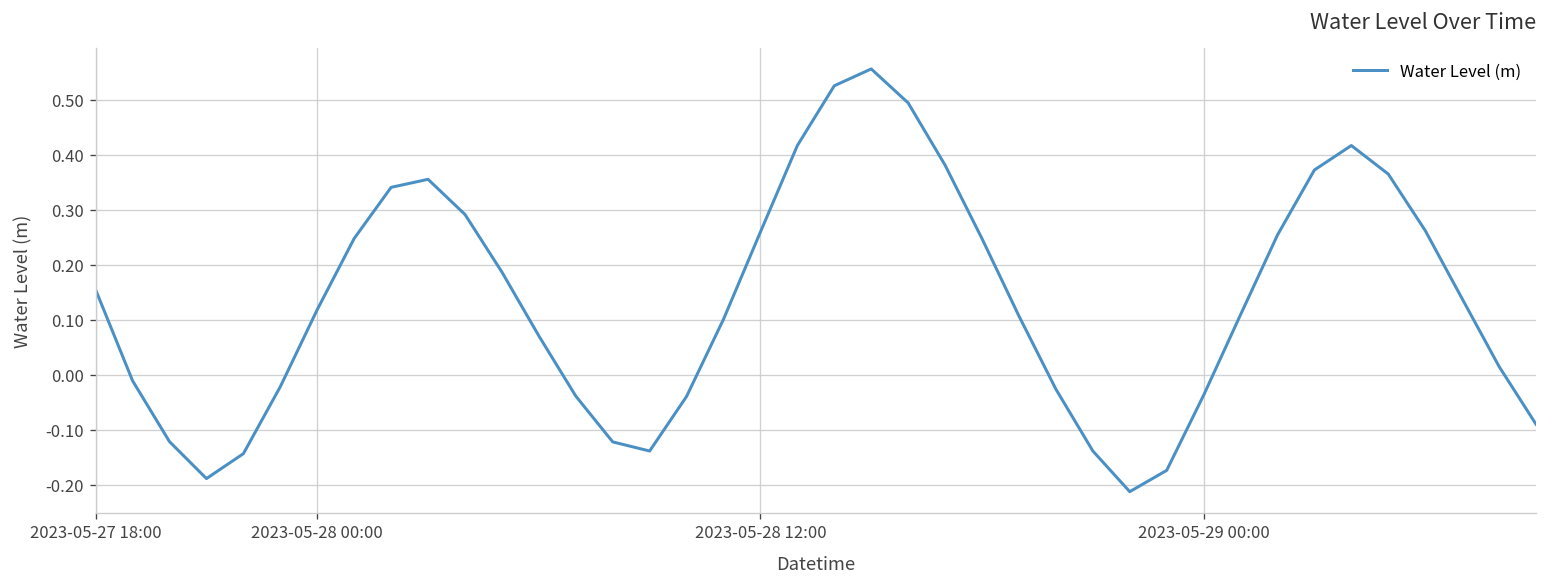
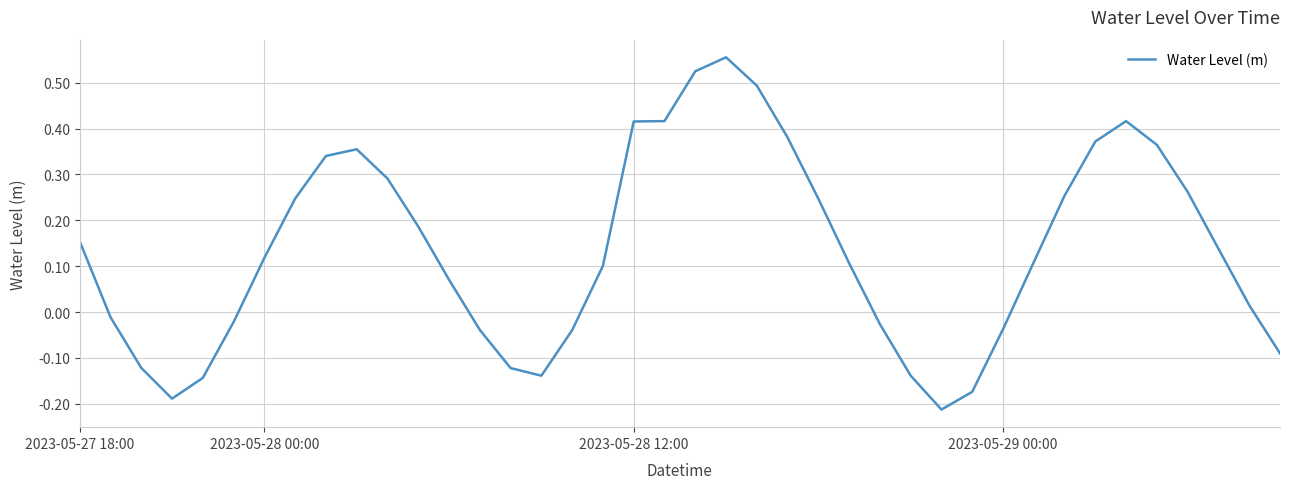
2023-05-28 12:00: 0.26 -> 0.42
